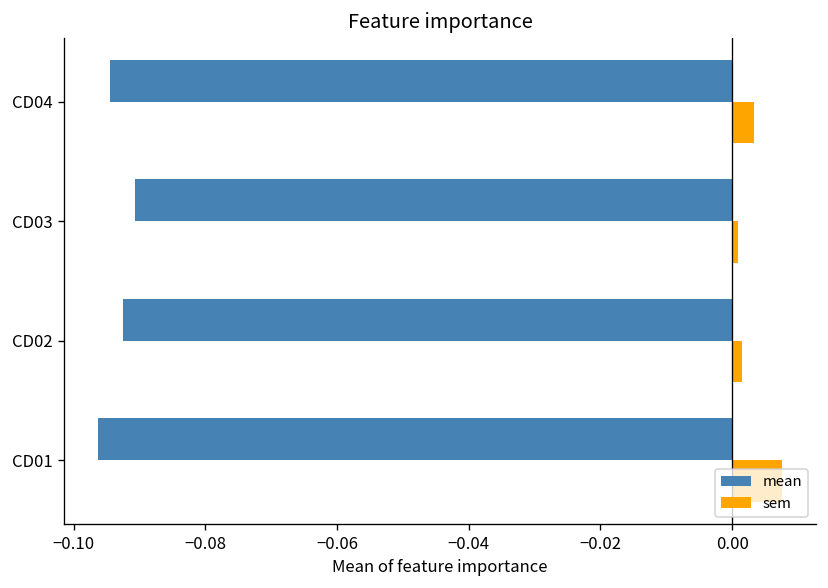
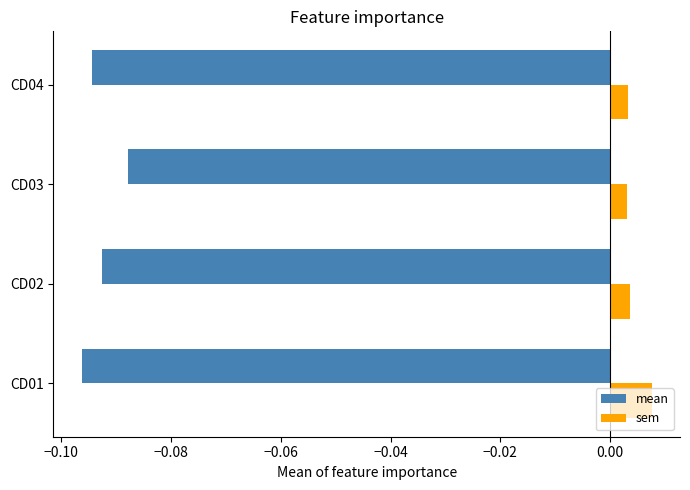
mean, CD03: -0.091 -> -0.088
sem, CD03: 0.001 -> 0.003
sem, CD02: 0.002 -> 0.004
